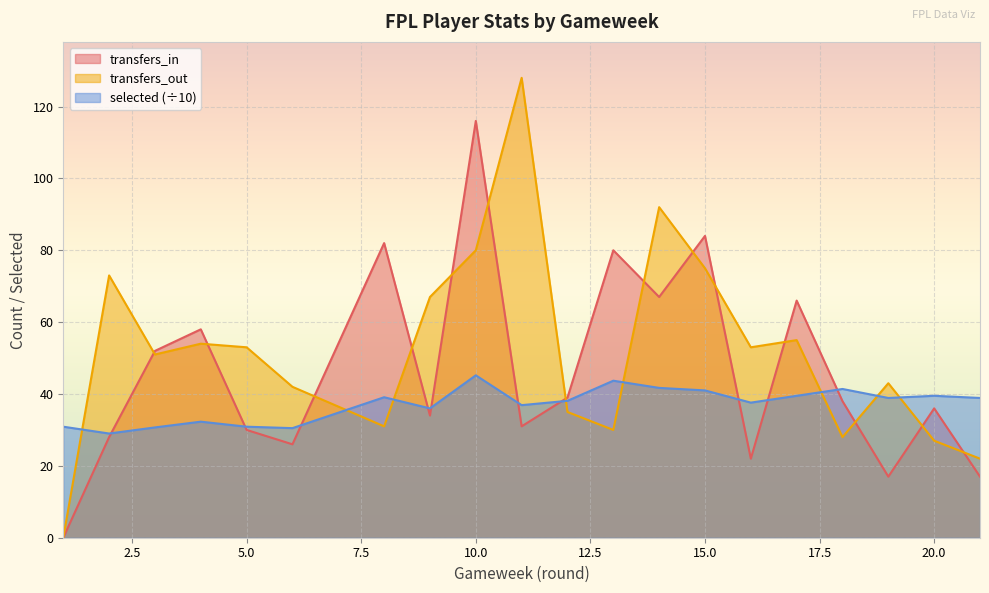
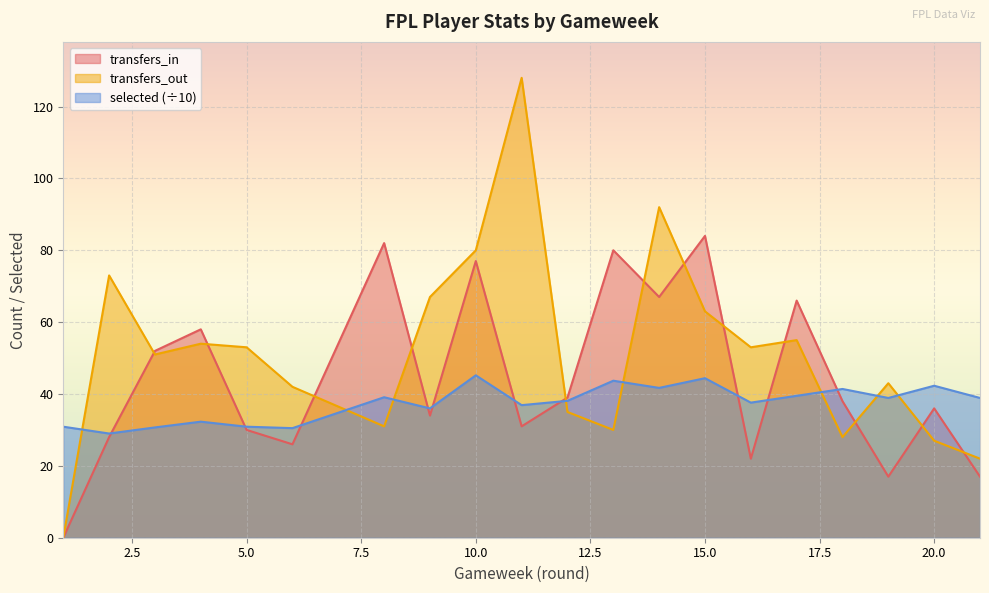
transfers_in, 10.0: 116 -> 77
transfers_out, 15.0: 75 -> 63
selected (÷10), 15.0: 41 -> 44
selected (÷10), 20.0: 40 -> 42
